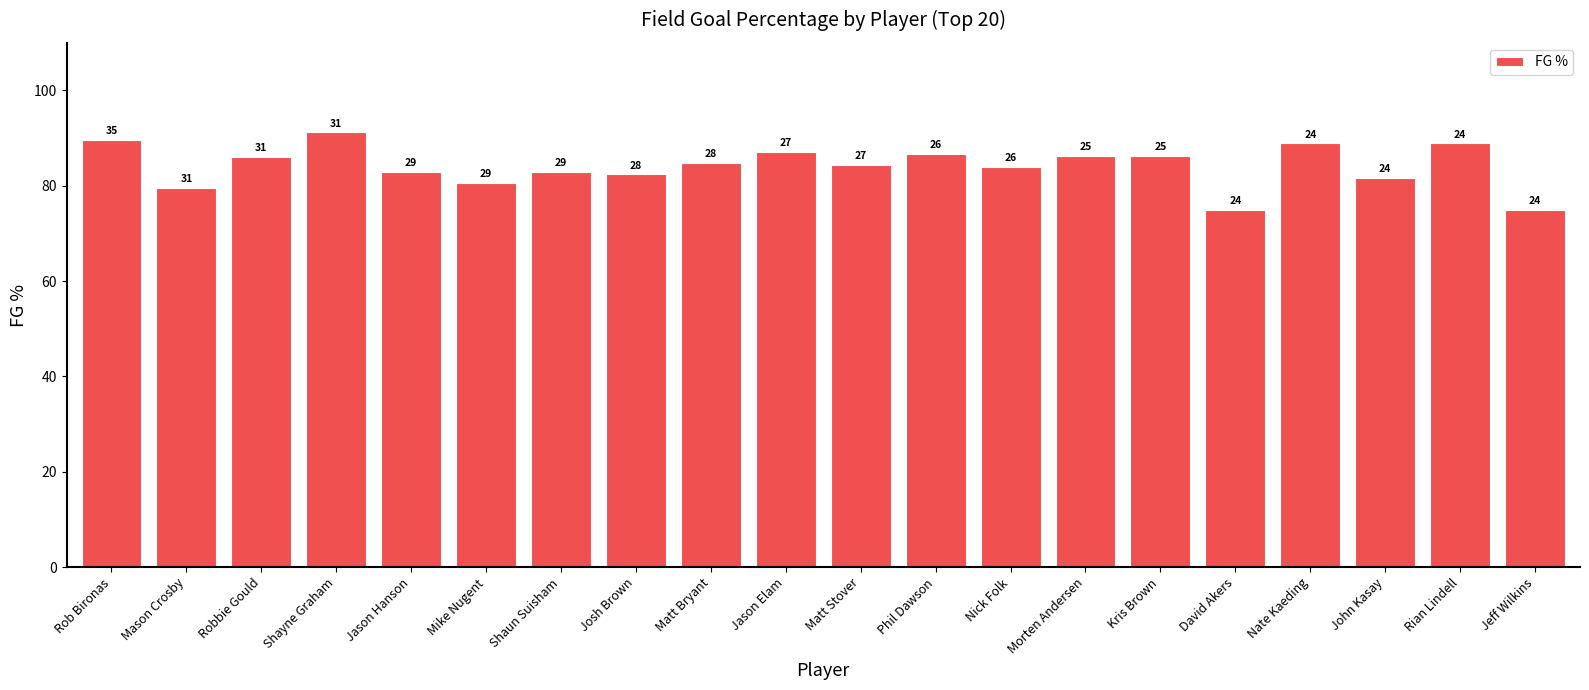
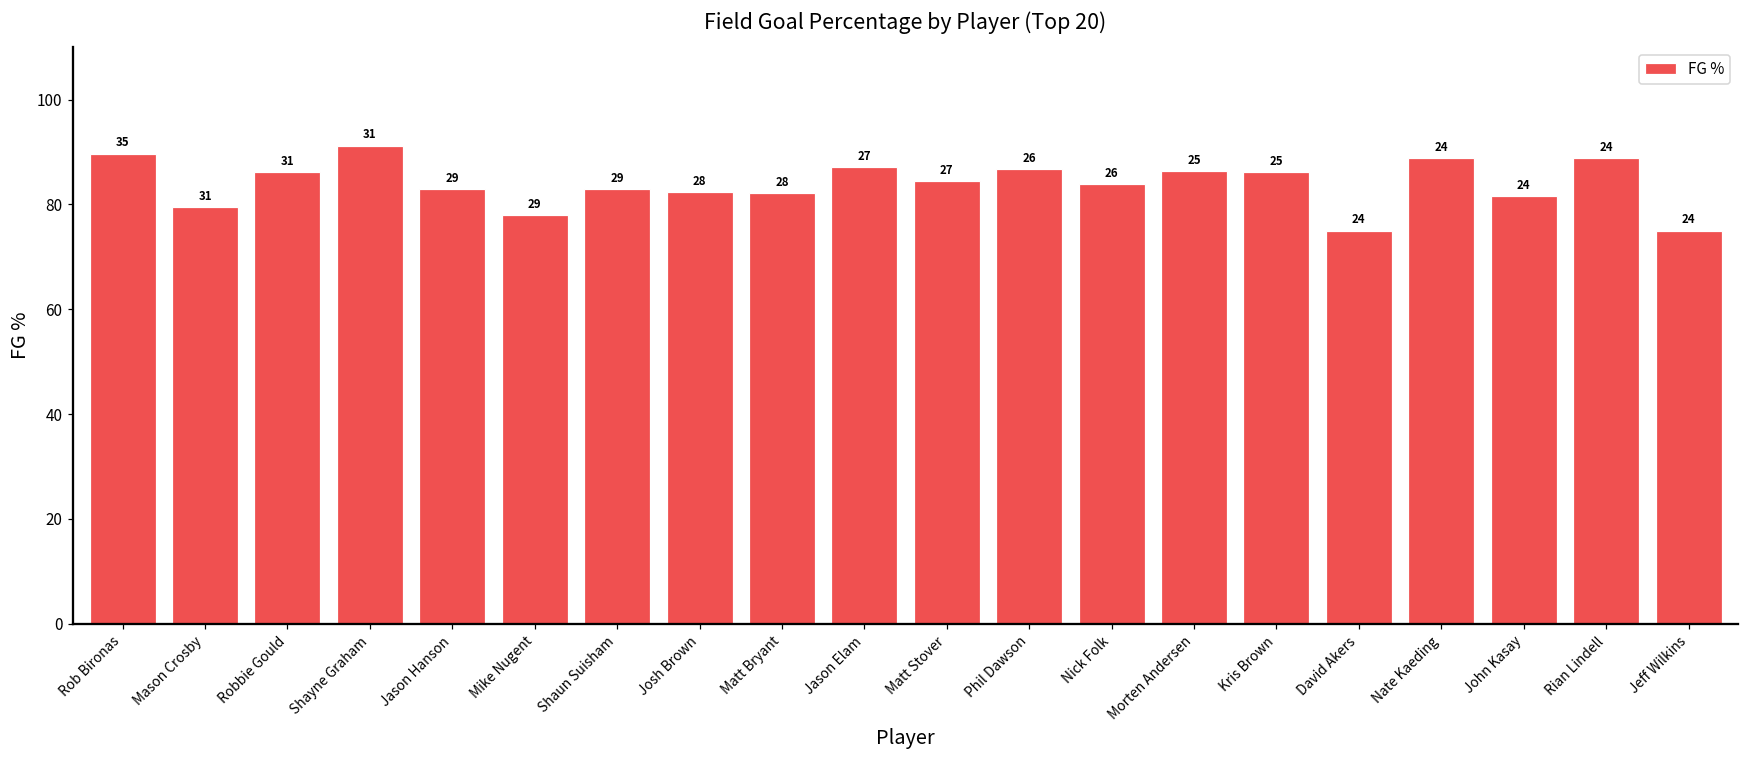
Mike Nugent: 81 -> 78
Matt Bryant: 85 -> 82
